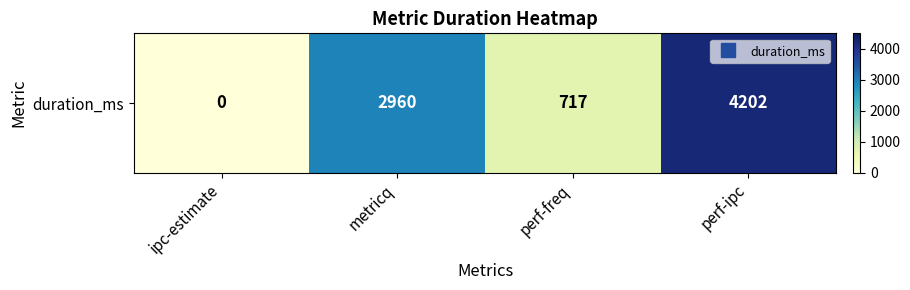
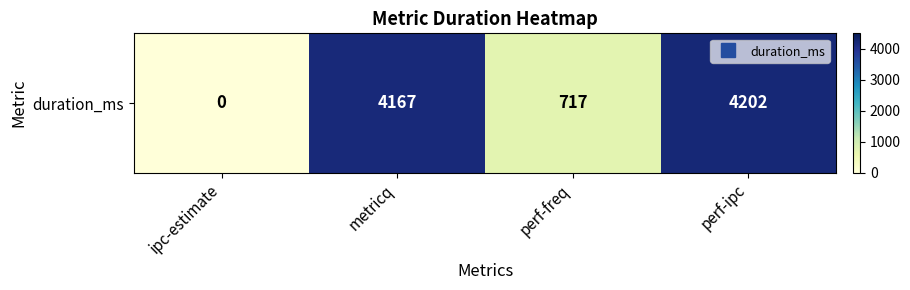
duration_ms, metricq: 2960 -> 4167
